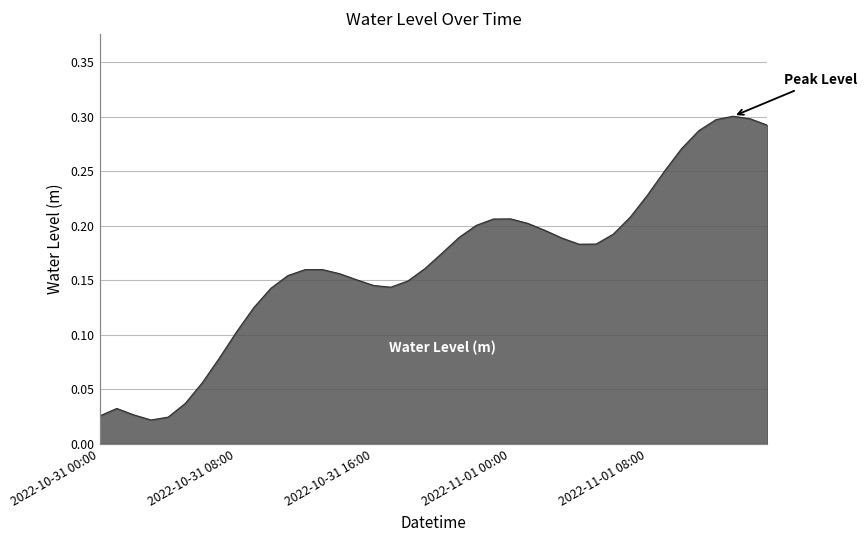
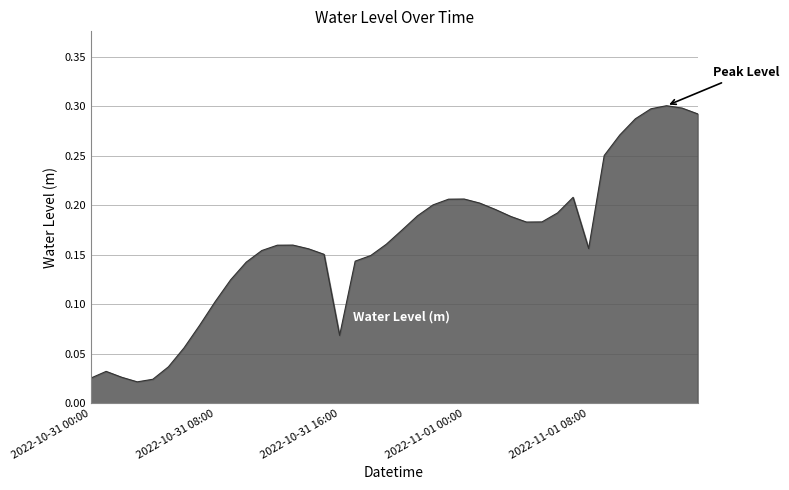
2022-10-31 16:00: 0.15 -> 0.07
2022-11-01 08:00: 0.23 -> 0.16
